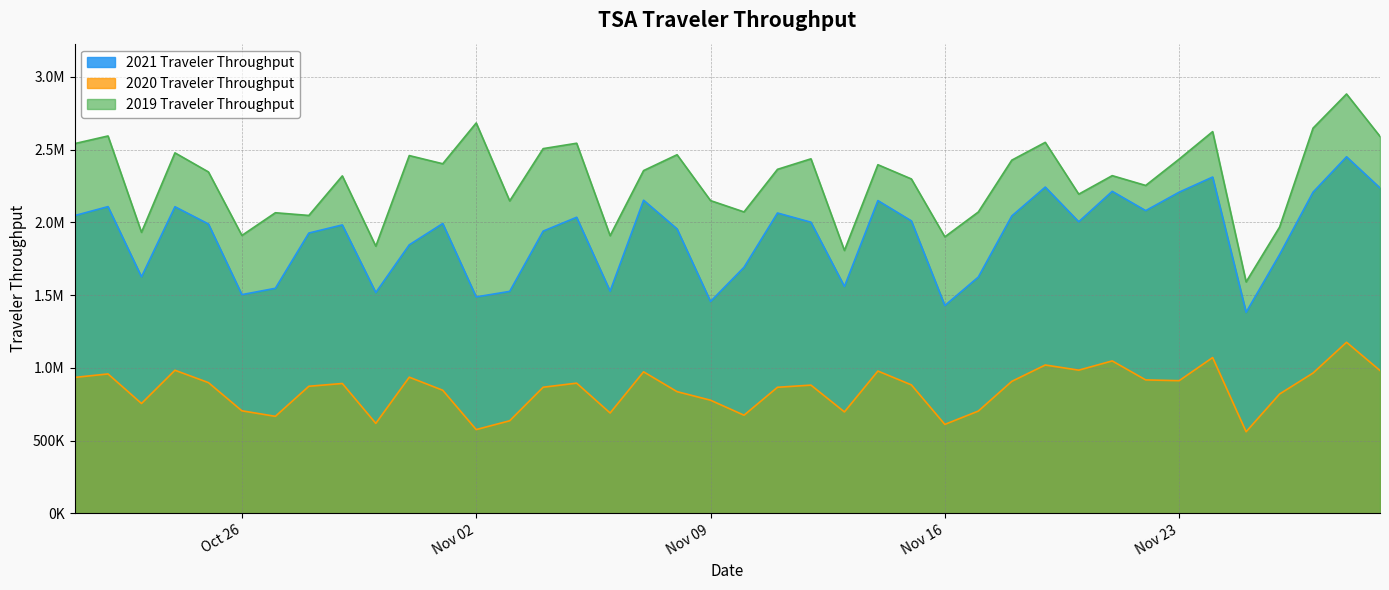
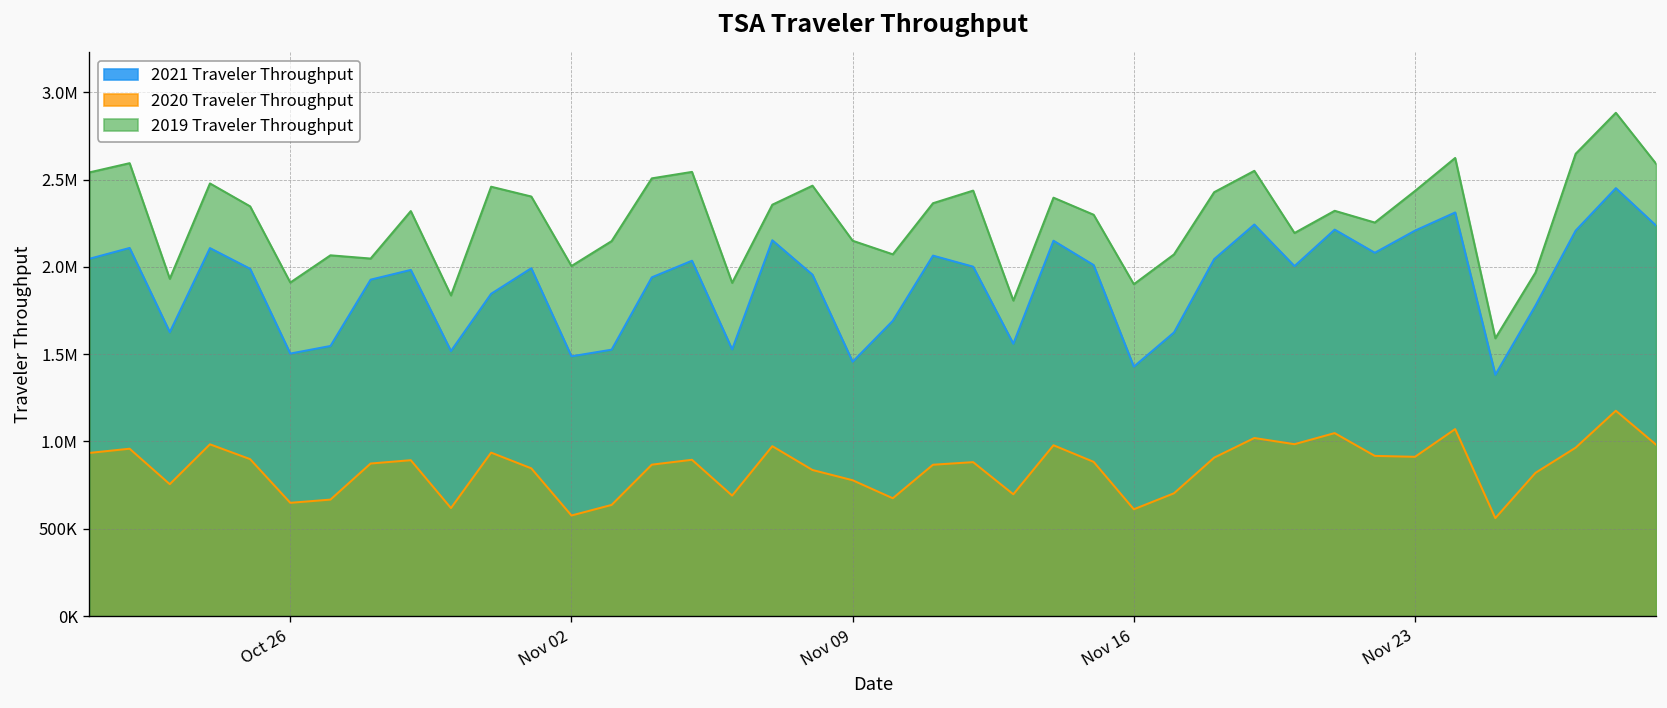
2020 Traveler Throughput, Oct 26: 700000 -> 650000
2019 Traveler Throughput, Nov 02: 2680000 -> 2010000
